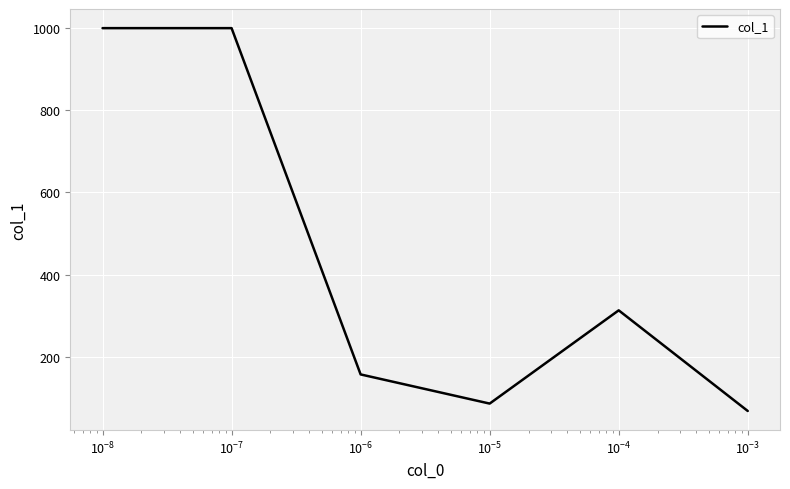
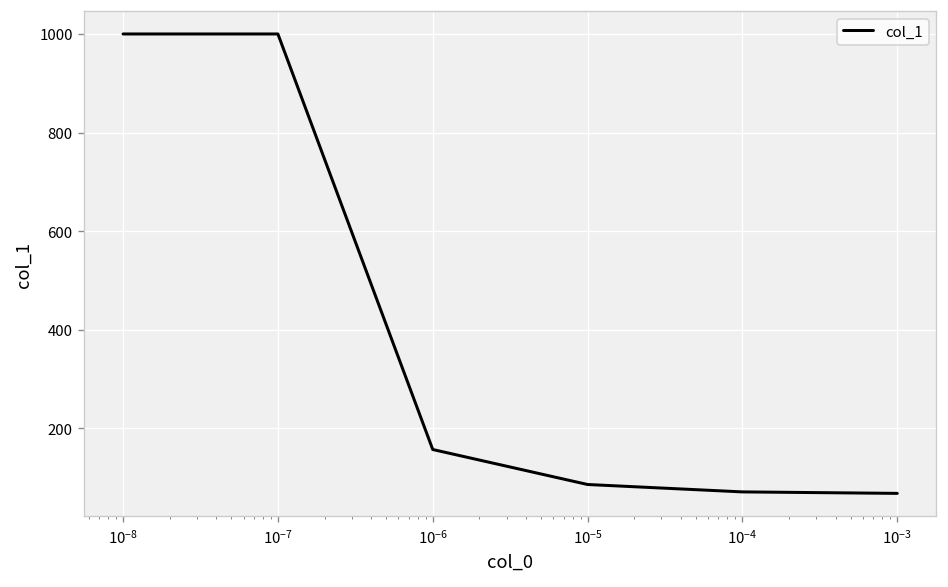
10^-4: 310 -> 70
